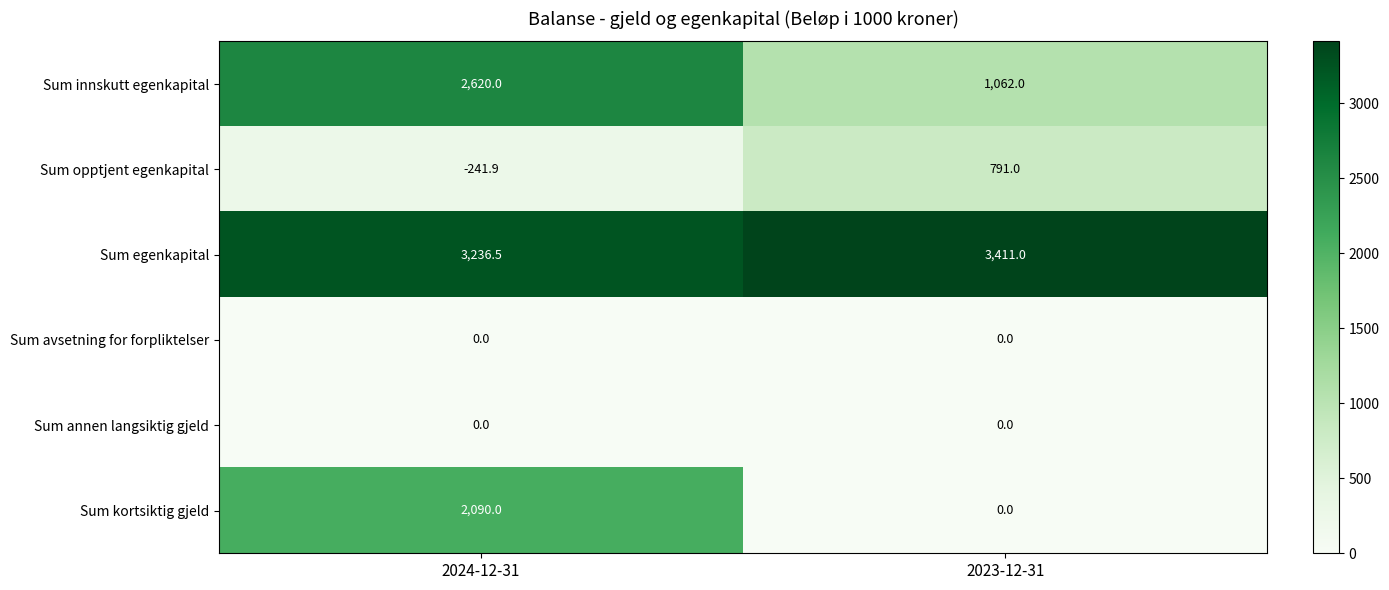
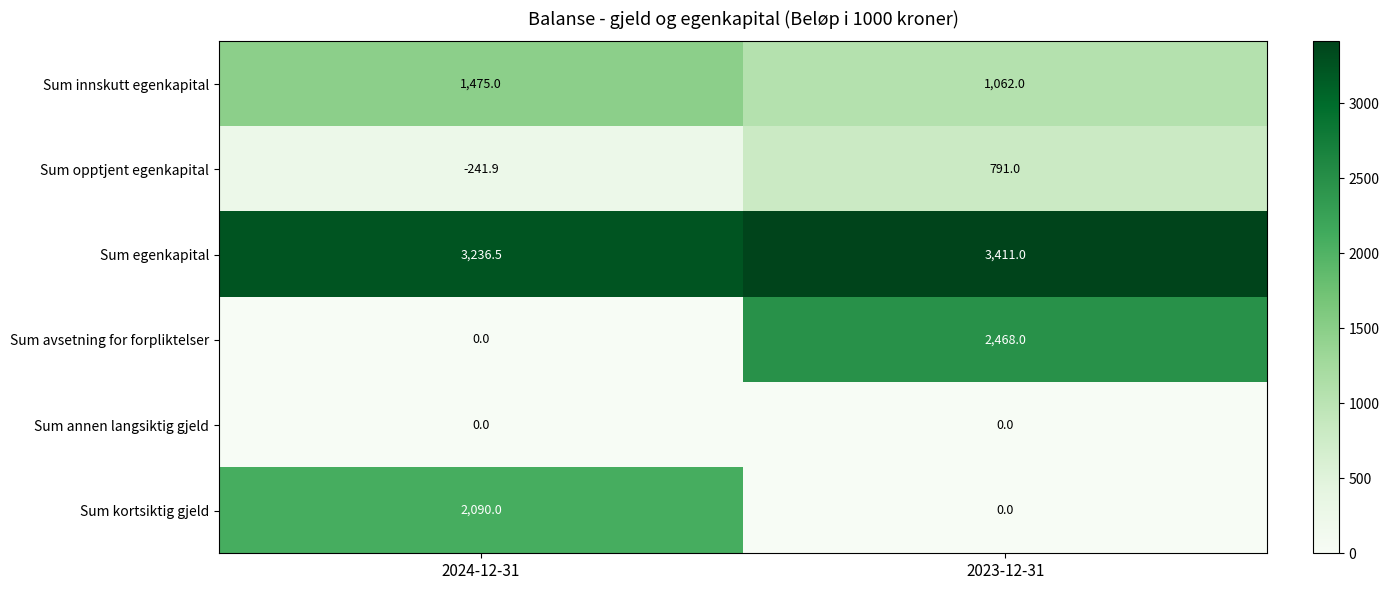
Sum innskutt egenkapital, 2024-12-31: 2,620.0 -> 1,475.0
Sum avsetning for forpliktelser, 2023-12-31: 0.0 -> 2,468.0
